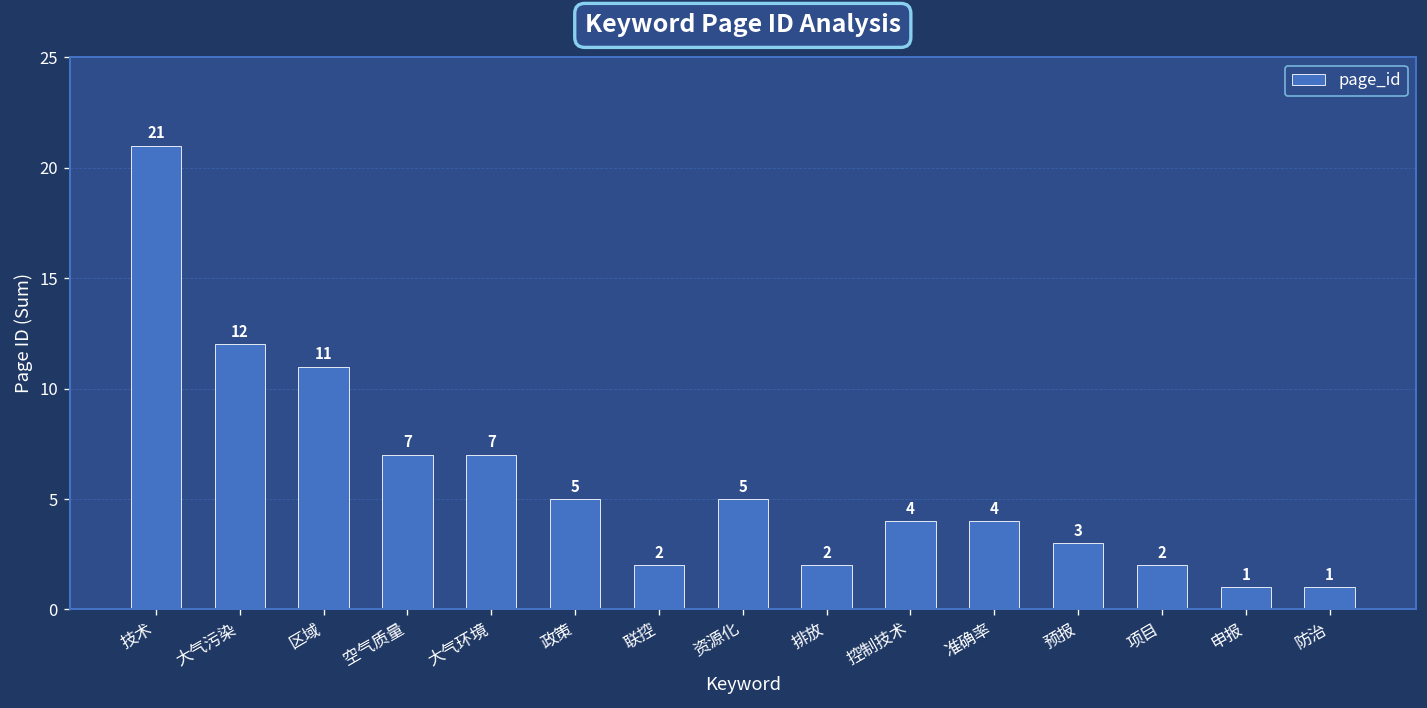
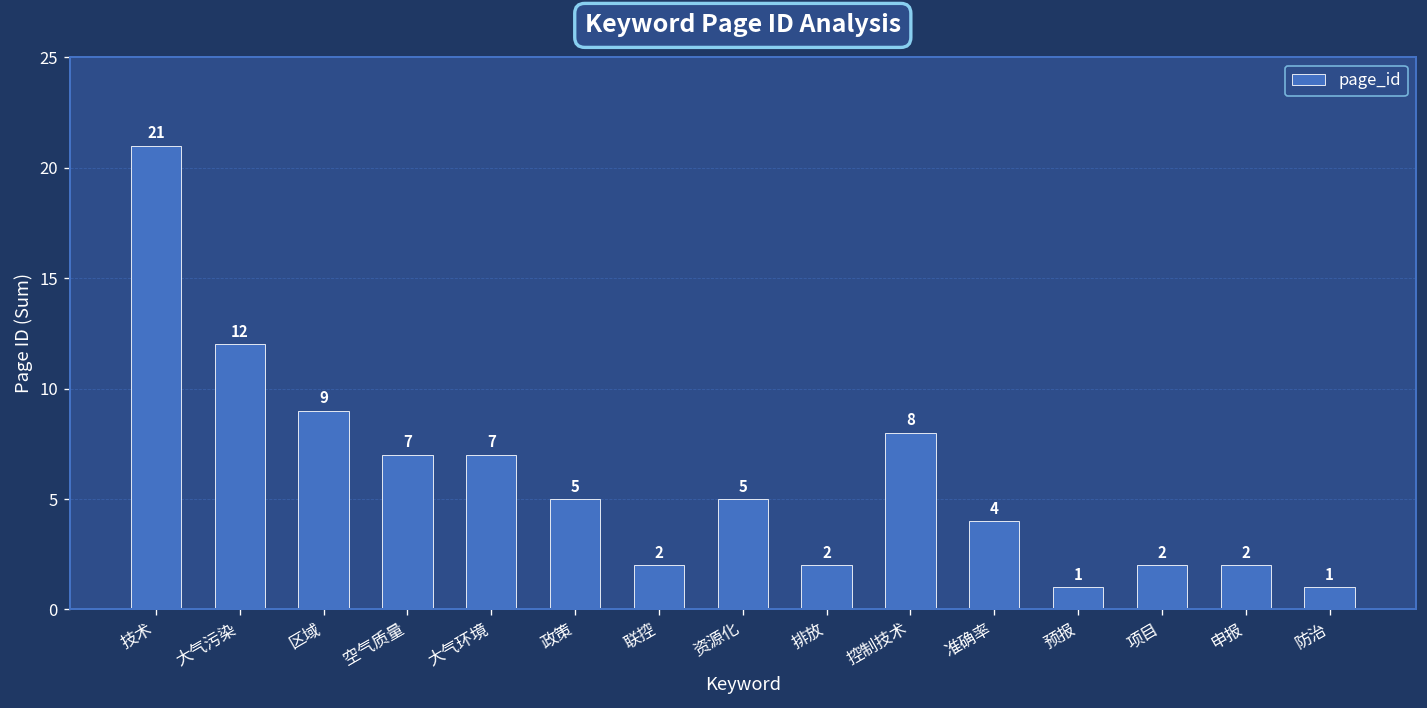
区域: 11 -> 9
控制技术: 4 -> 8
预报: 3 -> 1
申报: 1 -> 2
